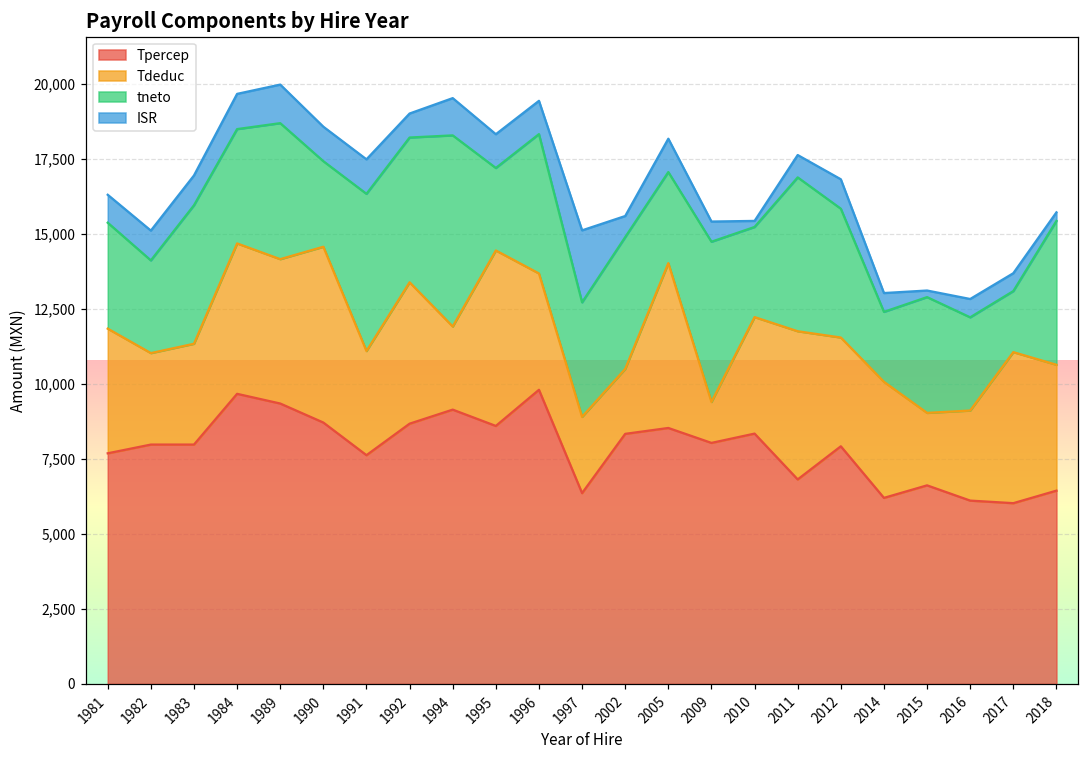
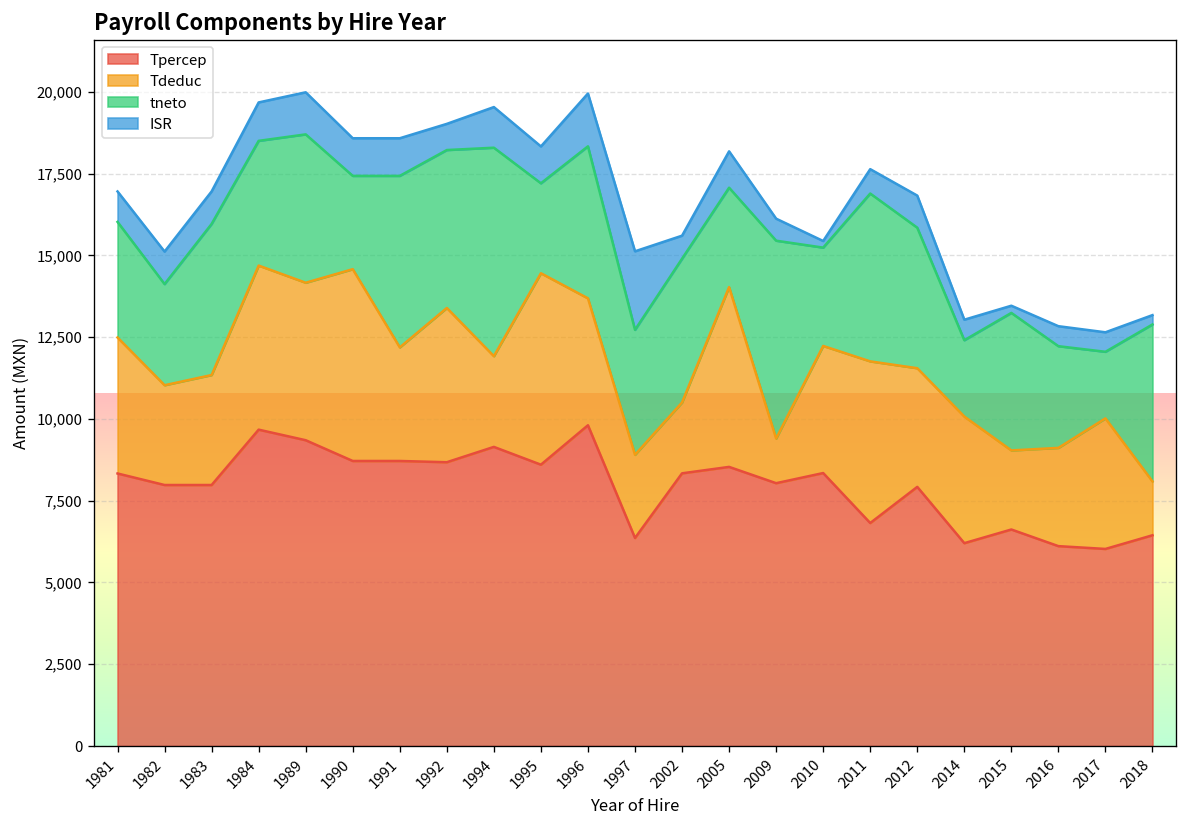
Tpercep, 1981: 7,700 -> 8,300
Tpercep, 1991: 7,600 -> 8,700
ISR, 1996: 1,100 -> 1,600
tneto, 2009: 5,300 -> 6,000
tneto, 2015: 3,900 -> 4,200
Tdeduc, 2017: 5,000 -> 4,000
Tdeduc, 2018: 4,200 -> 1,600
